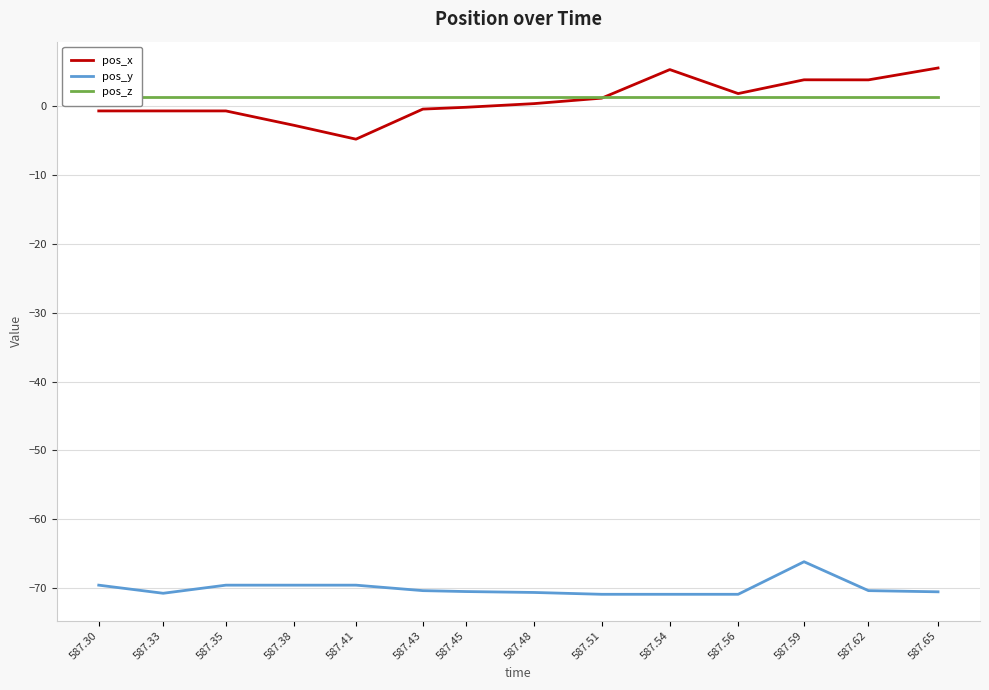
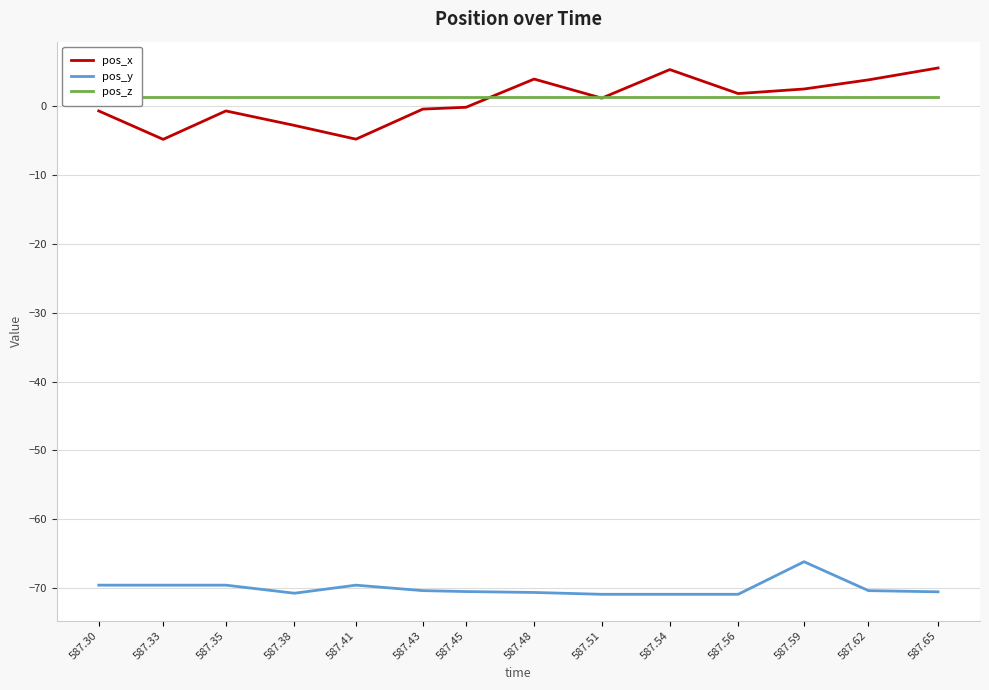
pos_x, 587.33: -1 -> -5
pos_y, 587.33: -71 -> -70
pos_y, 587.38: -70 -> -71
pos_x, 587.48: 0 -> 4
pos_x, 587.59: 4 -> 3
